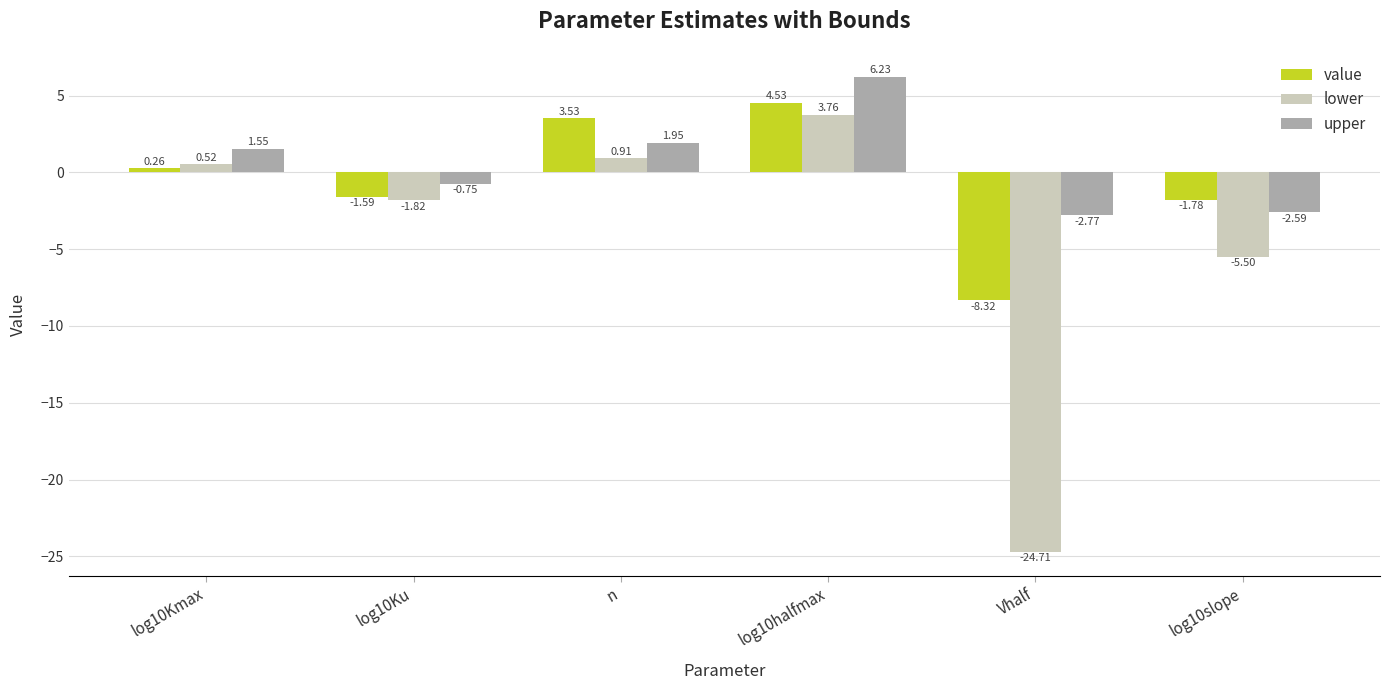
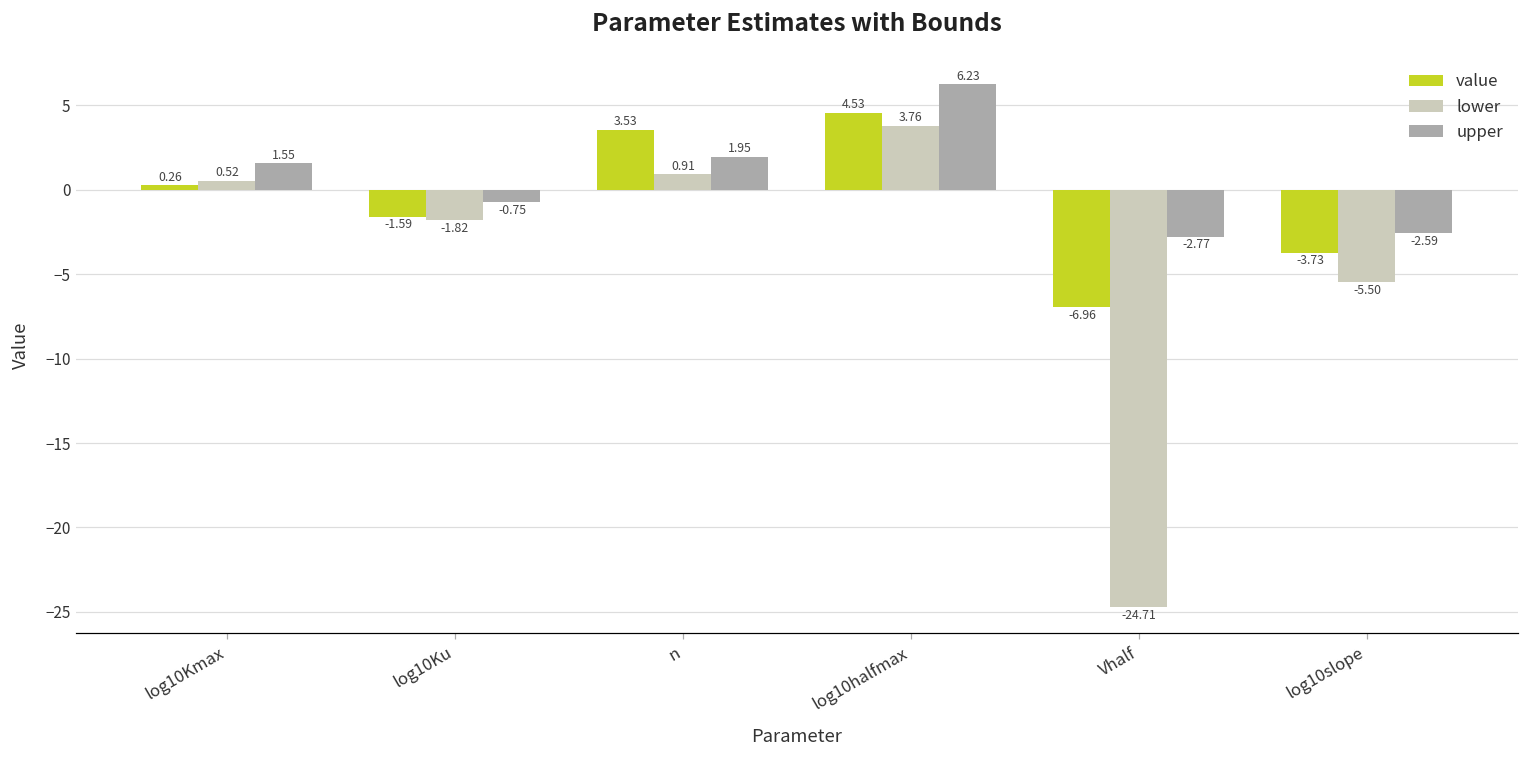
value, Vhalf: -8.32 -> -6.96
value, log10slope: -1.78 -> -3.73
